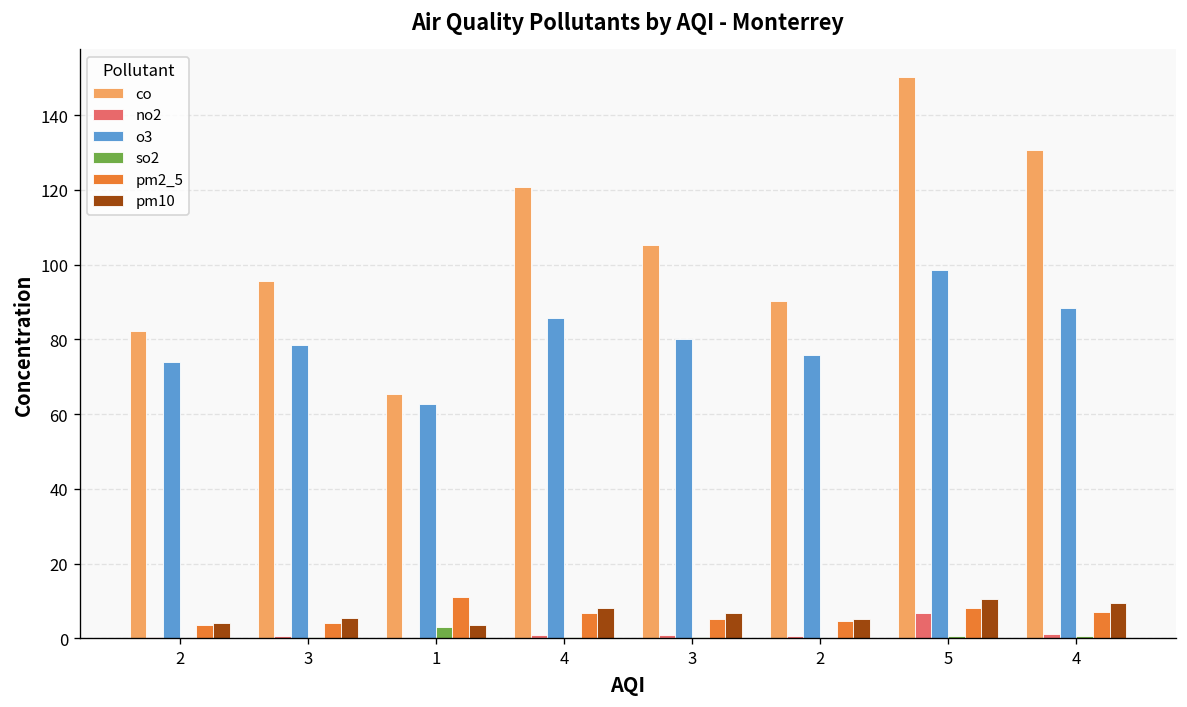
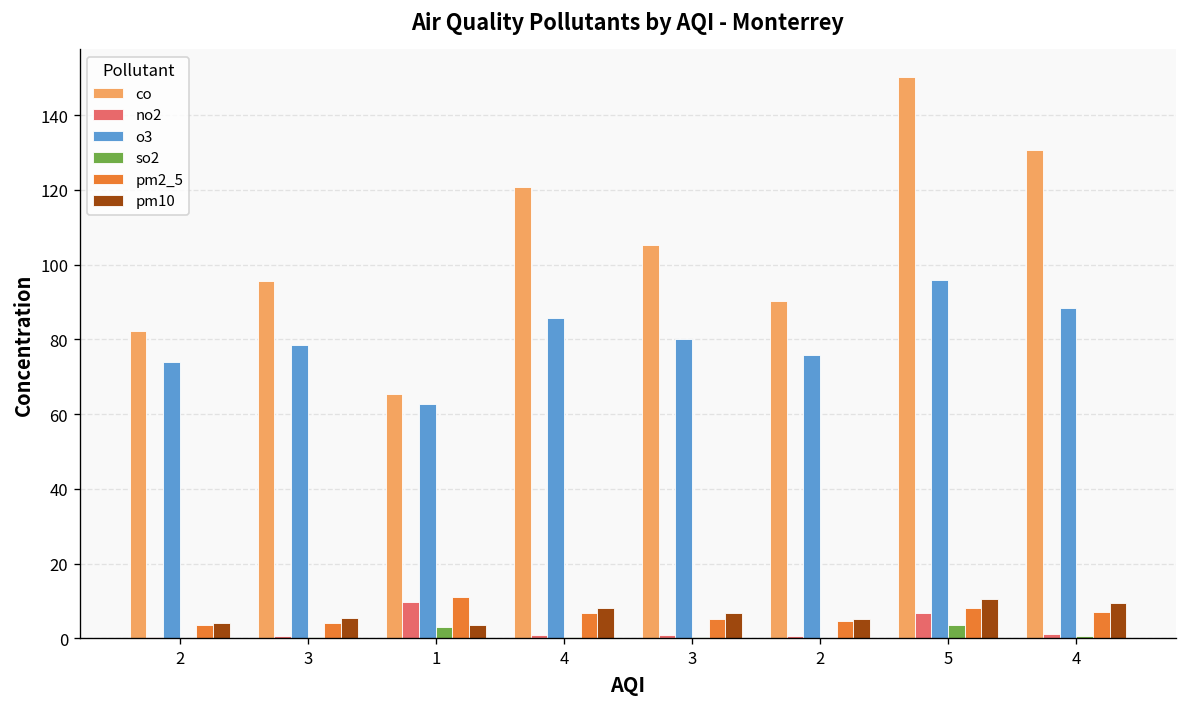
no2, 1: 0 -> 10
o3, 5: 99 -> 96
so2, 5: 1 -> 4
